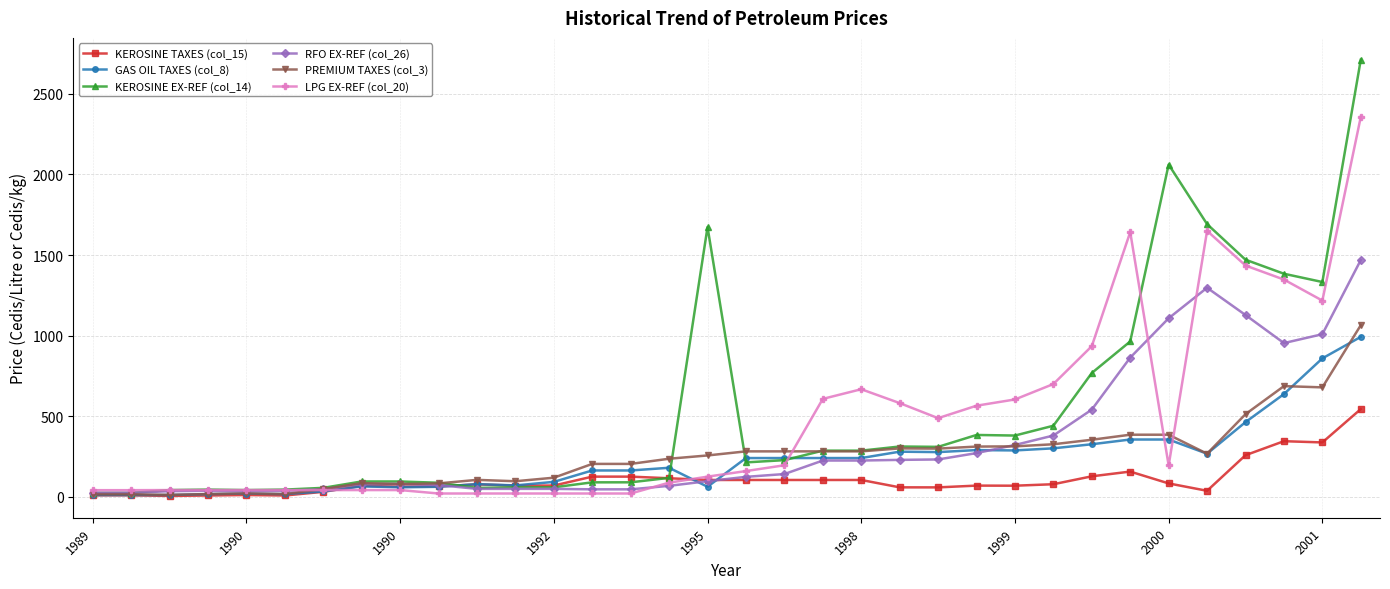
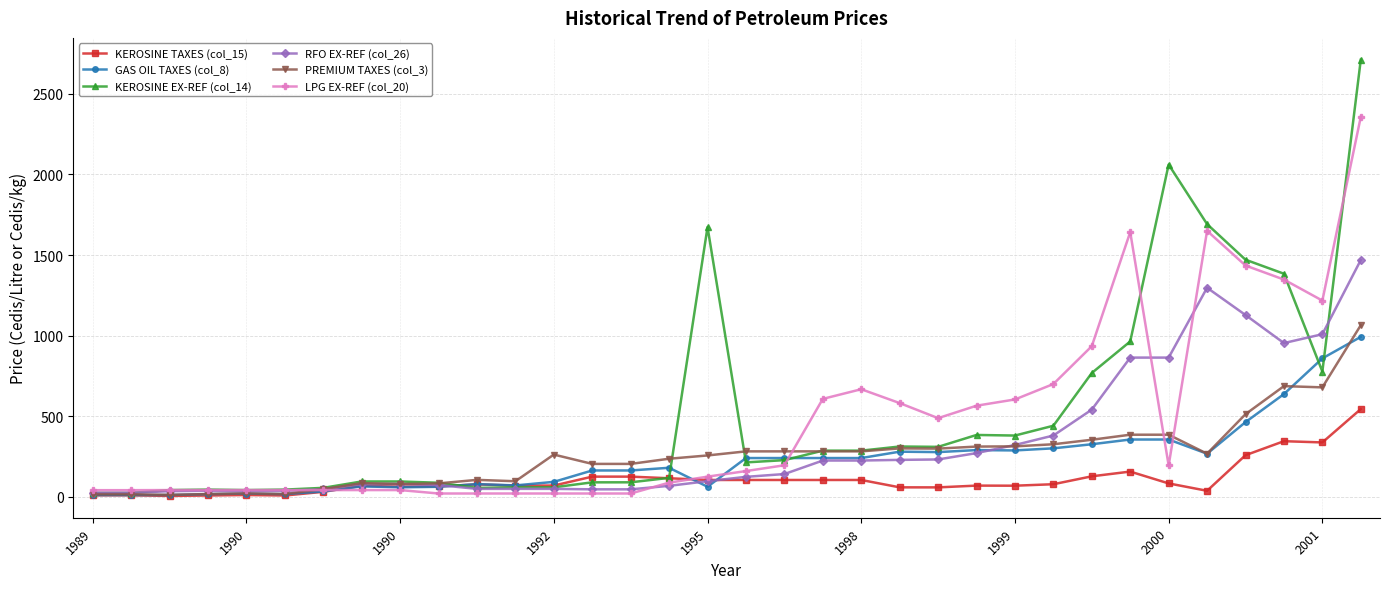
PREMIUM TAXES (col_3), 1992: 120 -> 260
RFO EX-REF (col_26), 2000: 1110 -> 860
KEROSINE EX-REF (col_14), 2001: 1330 -> 780
